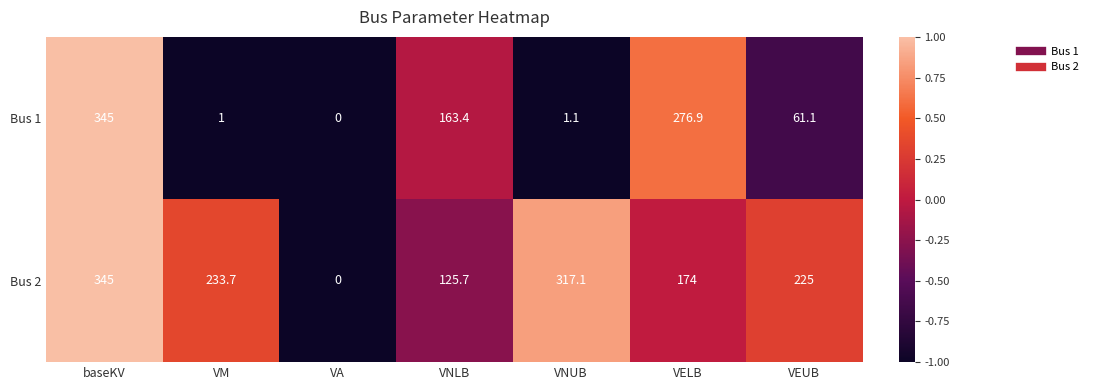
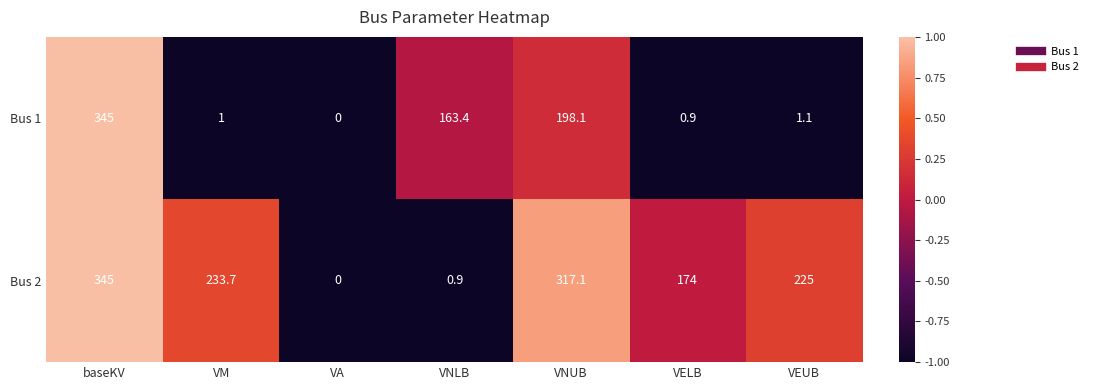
Bus 1, VNUB: 1.1 -> 198.1
Bus 1, VELB: 276.9 -> 0.9
Bus 1, VEUB: 61.1 -> 1.1
Bus 2, VNLB: 125.7 -> 0.9
